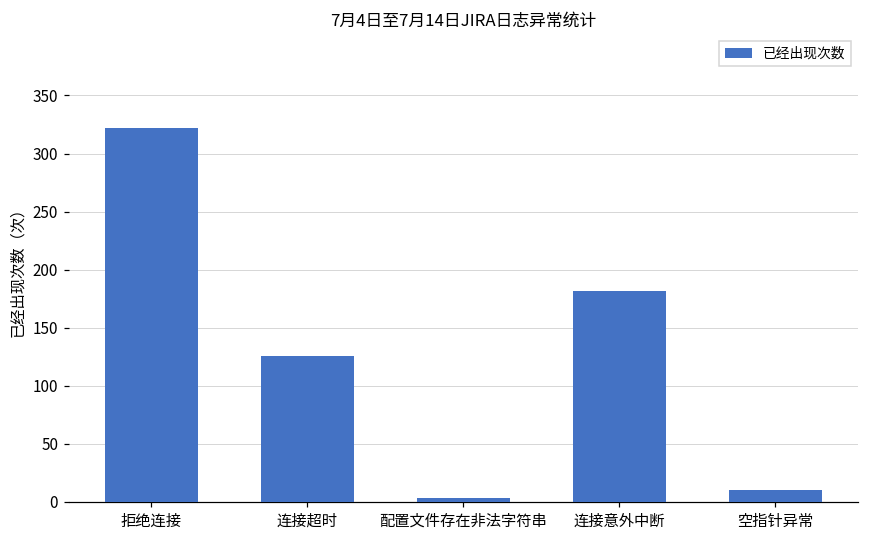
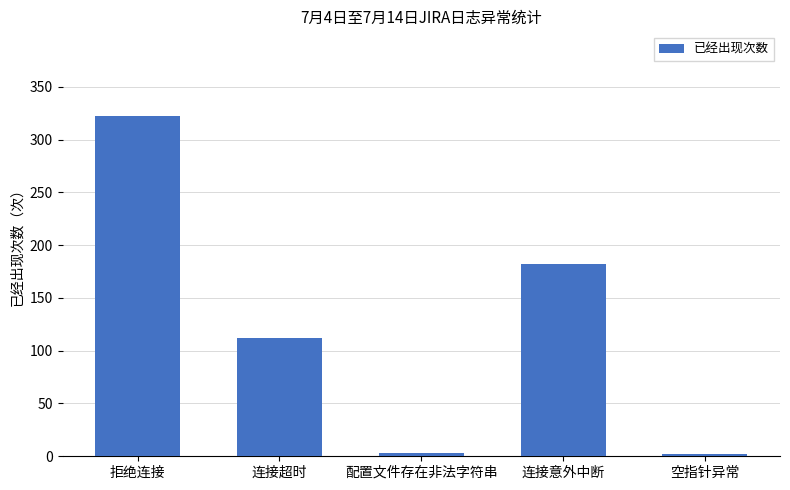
连接超时: 126 -> 112
空指针异常: 10 -> 2
